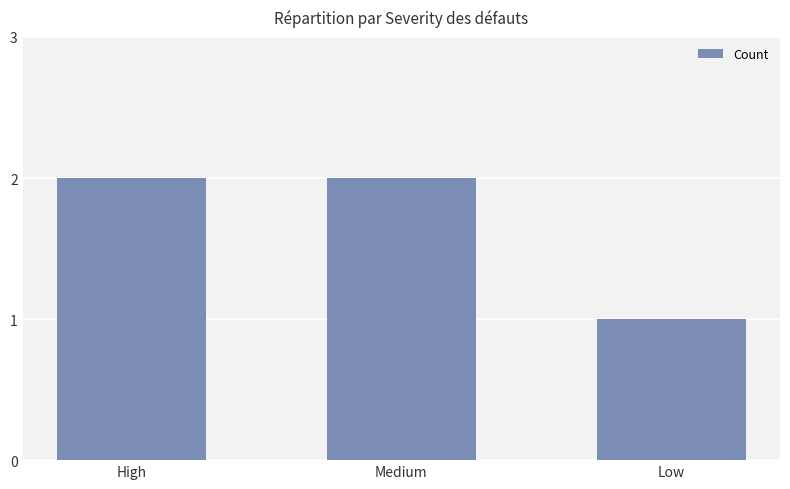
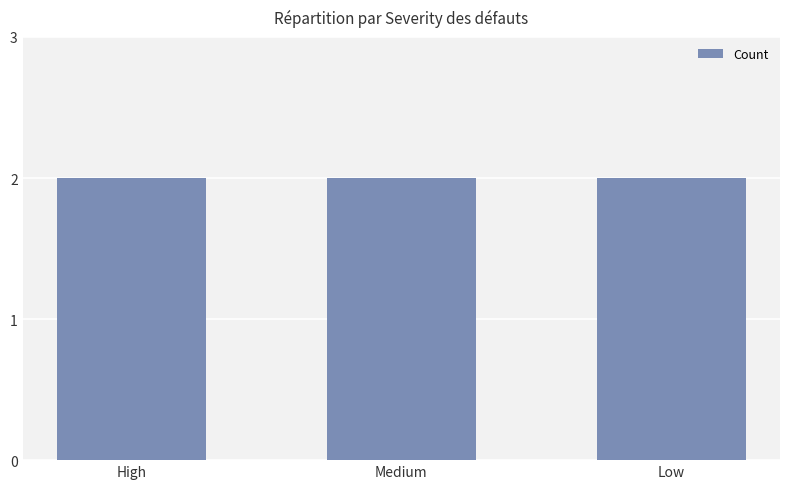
Low: 1 -> 2
